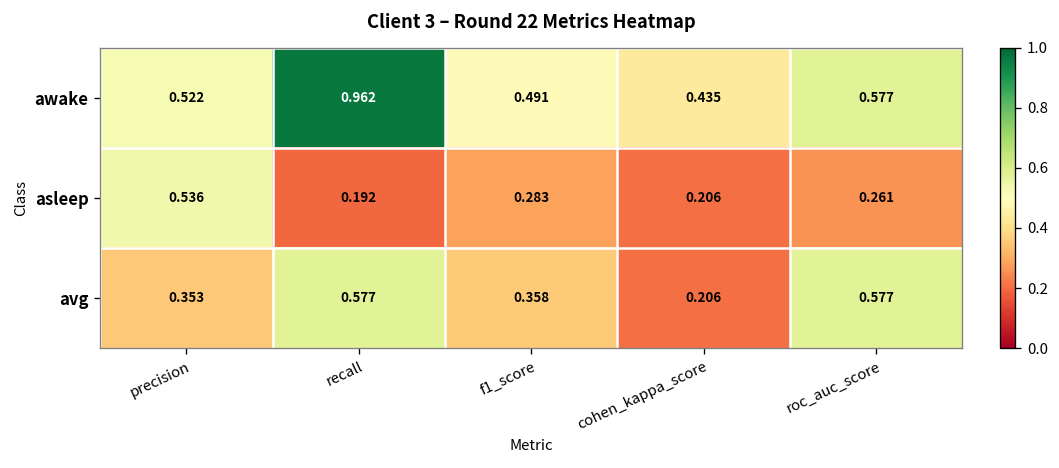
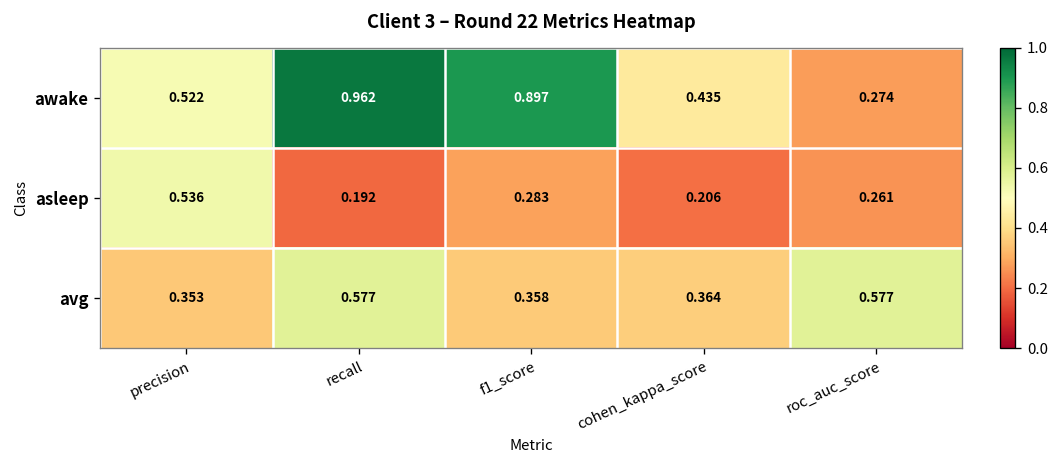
awake, f1_score: 0.491 -> 0.897
awake, roc_auc_score: 0.577 -> 0.274
avg, cohen_kappa_score: 0.206 -> 0.364
